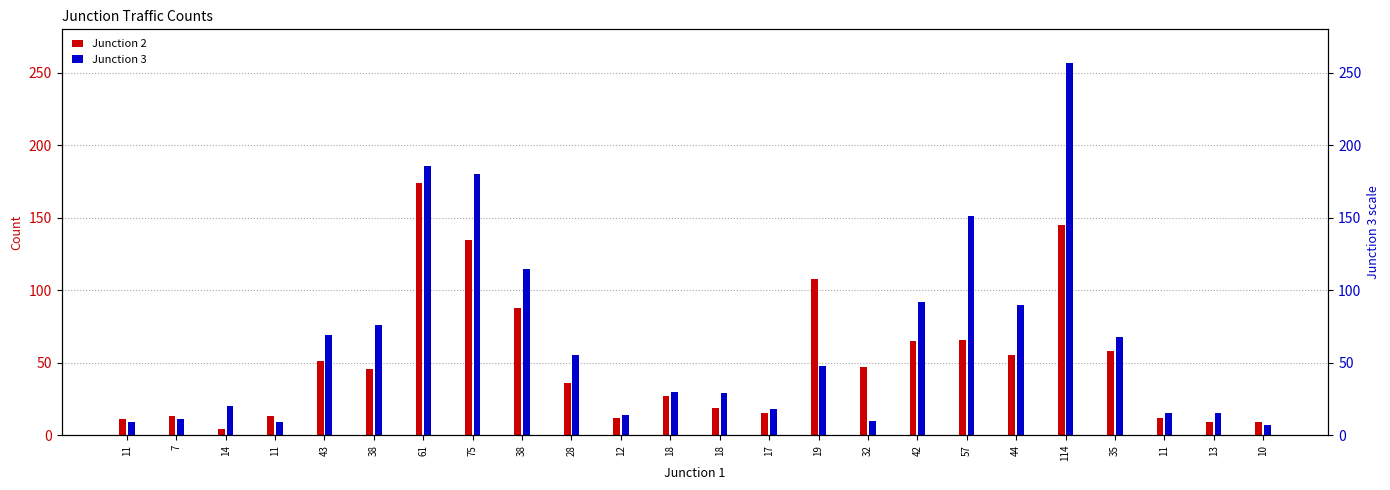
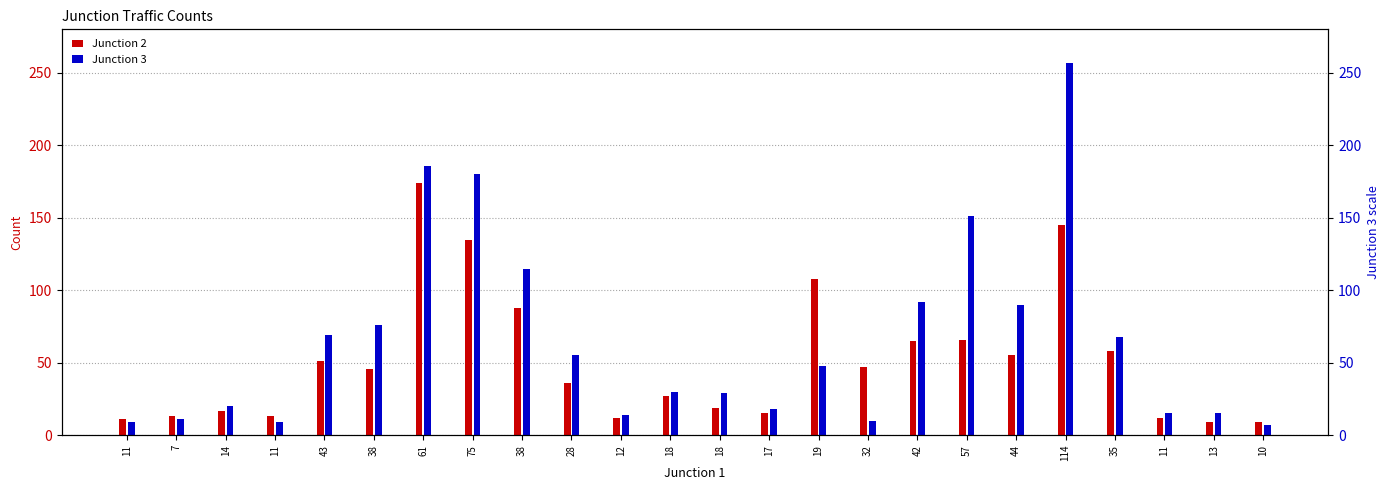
Junction 2, 14: 4 -> 17
